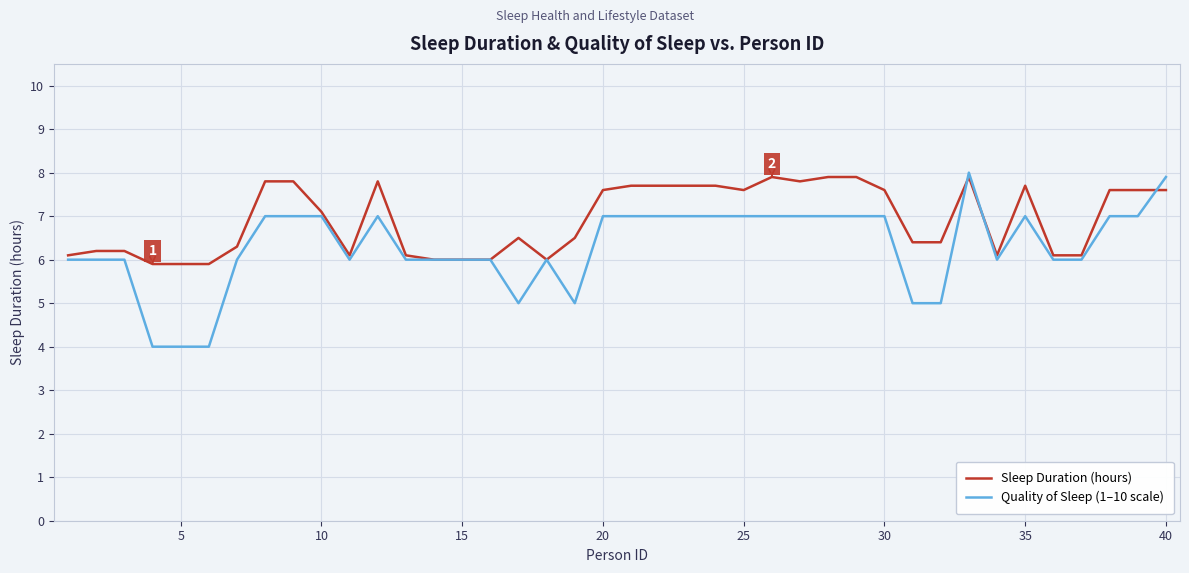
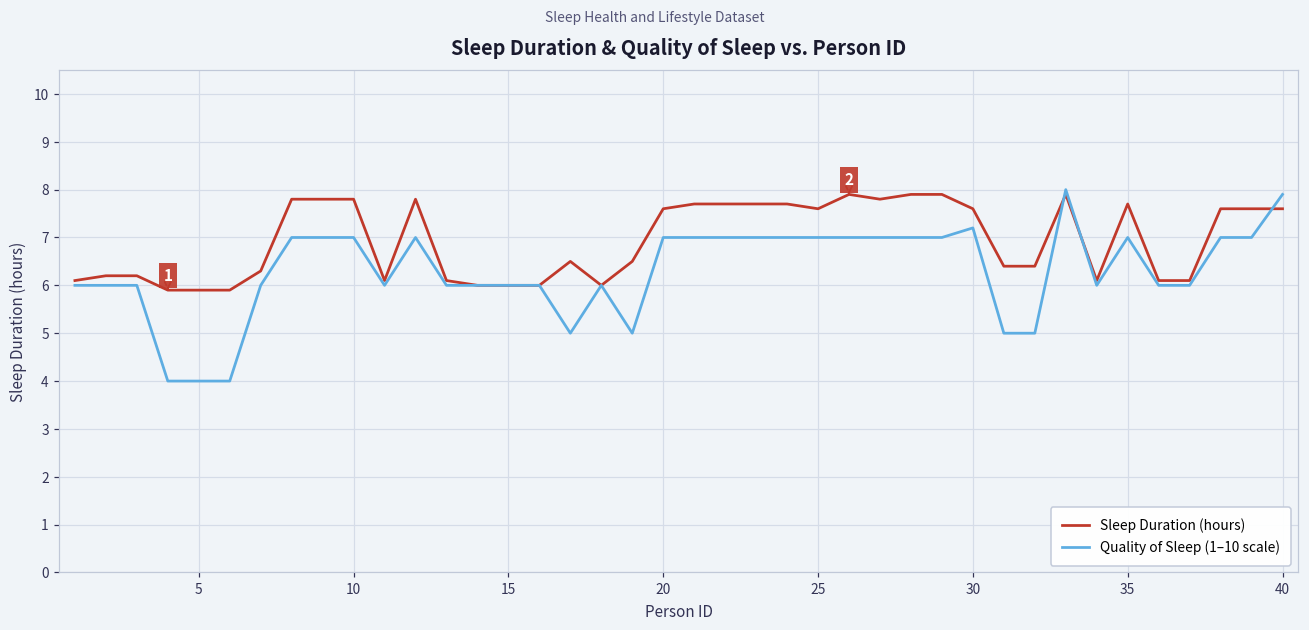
Sleep Duration (hours), 10: 7.1 -> 7.8
Quality of Sleep (1–10 scale), 30: 7.0 -> 7.2
